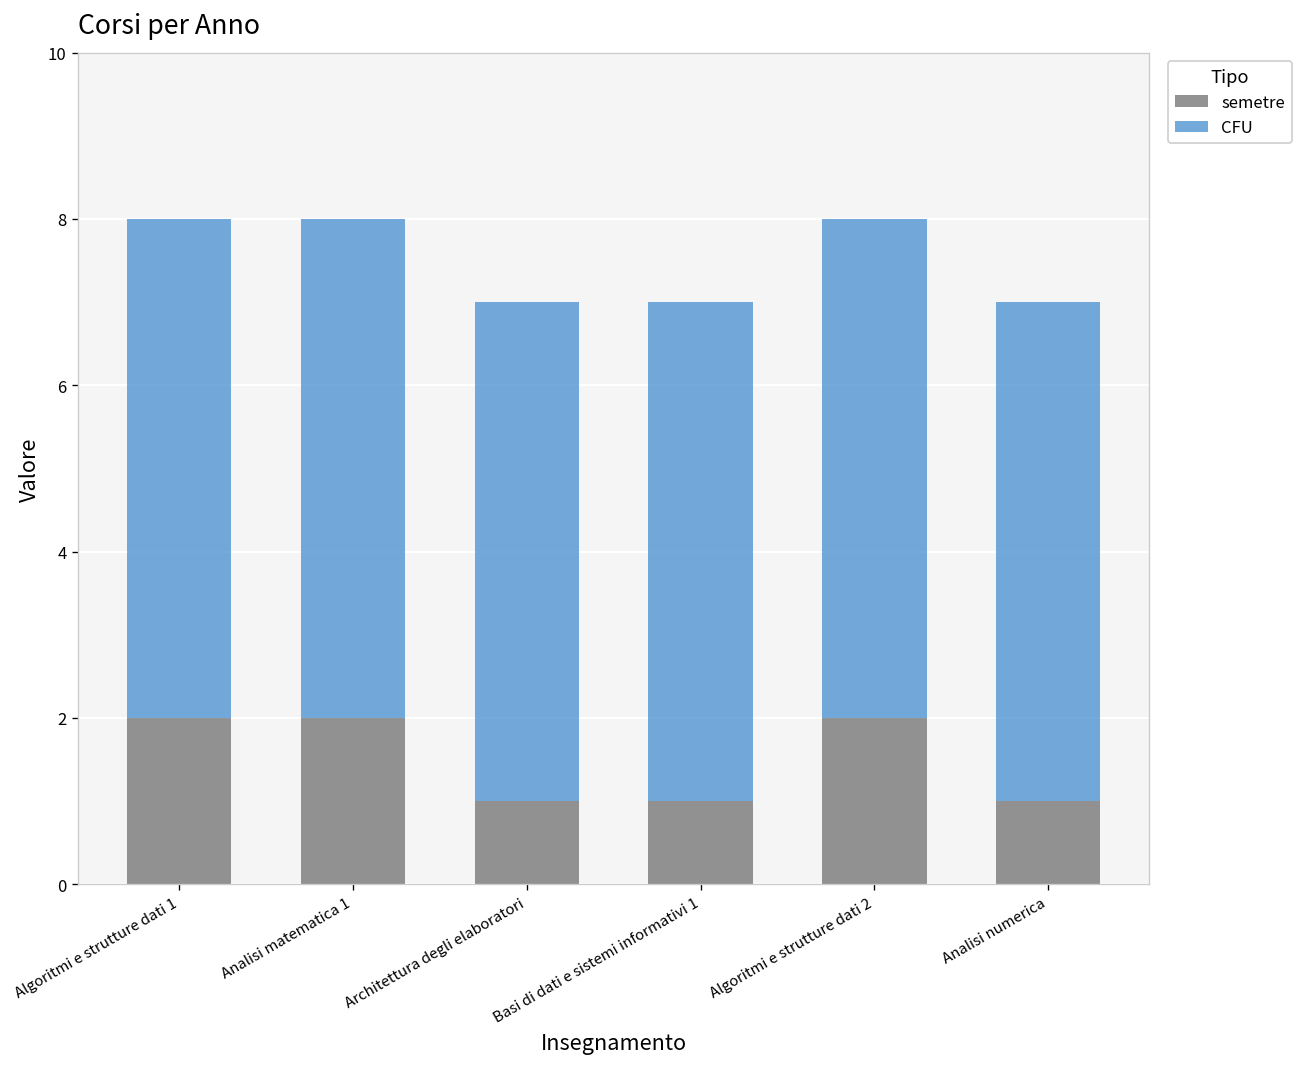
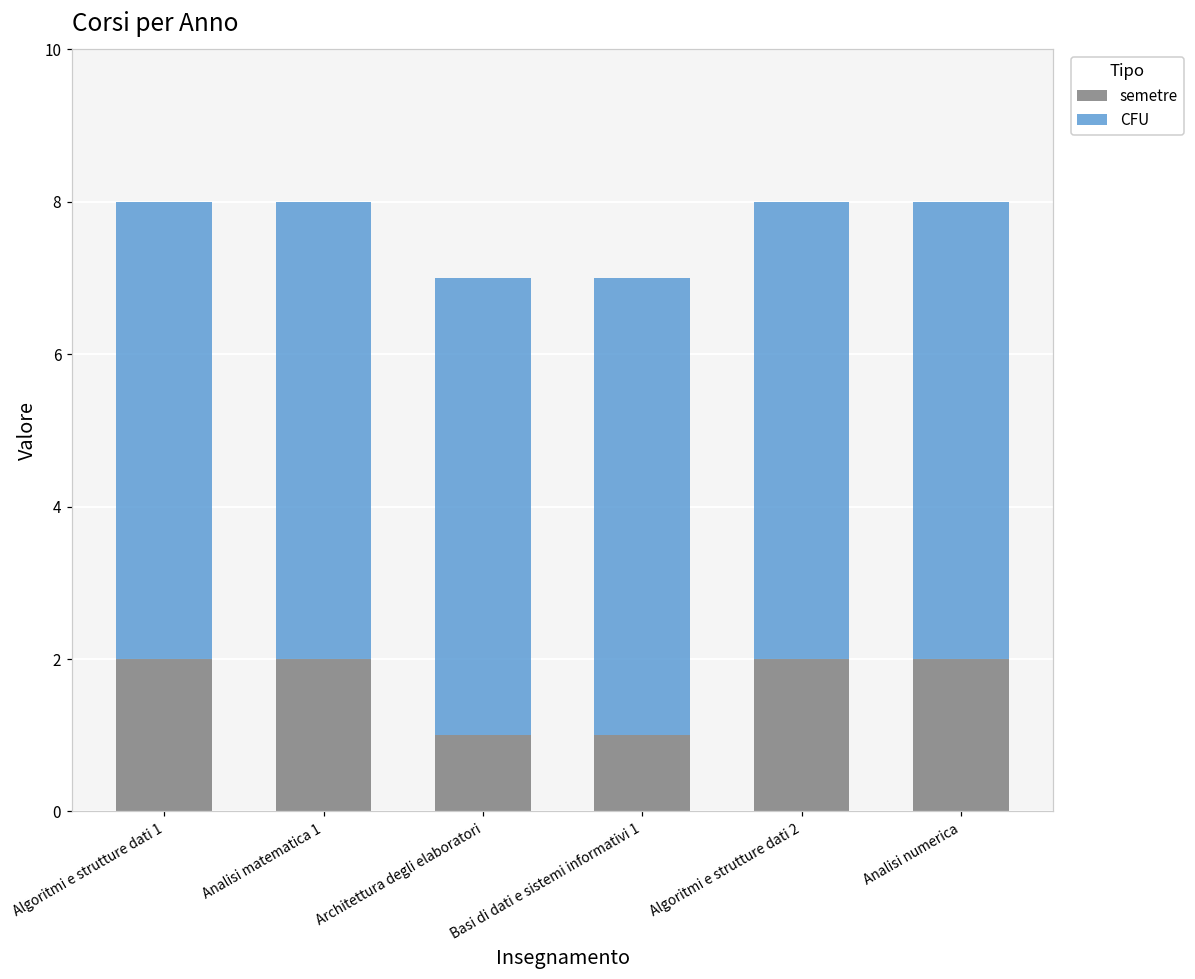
semetre, Analisi numerica: 1 -> 2
